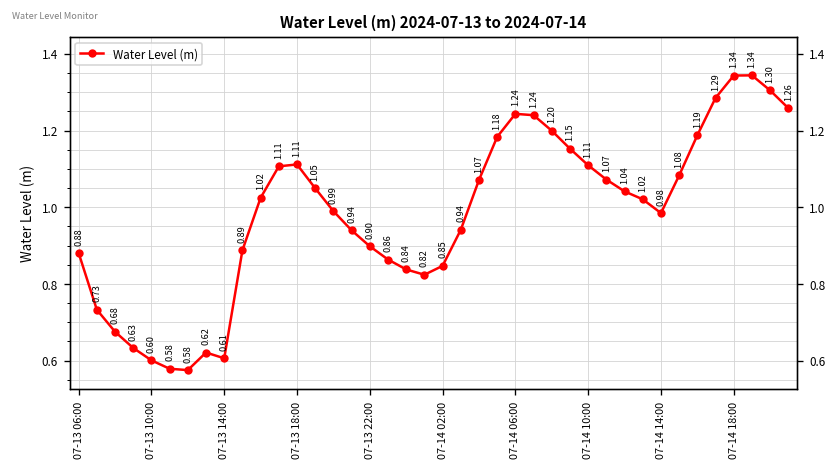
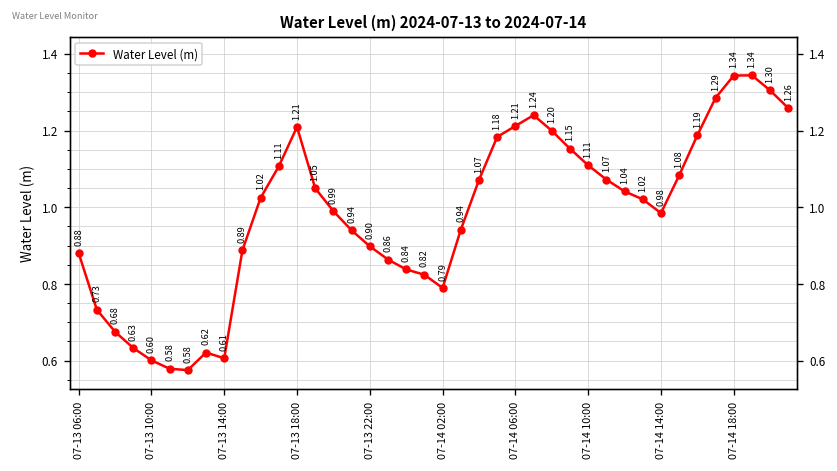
07-13 18:00: 1.11 -> 1.21
07-14 02:00: 0.85 -> 0.79
07-14 06:00: 1.24 -> 1.21
